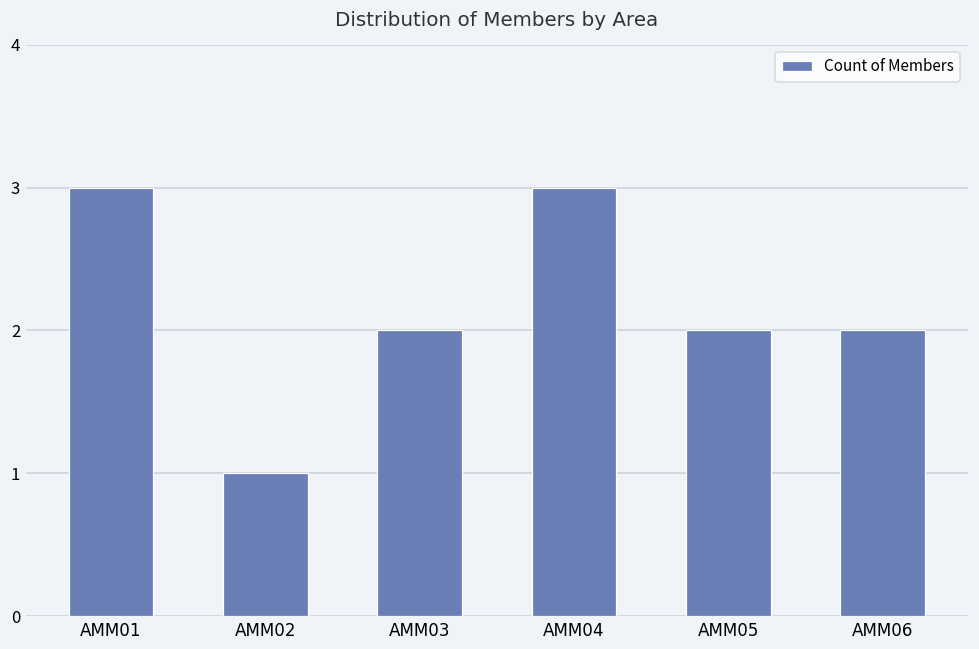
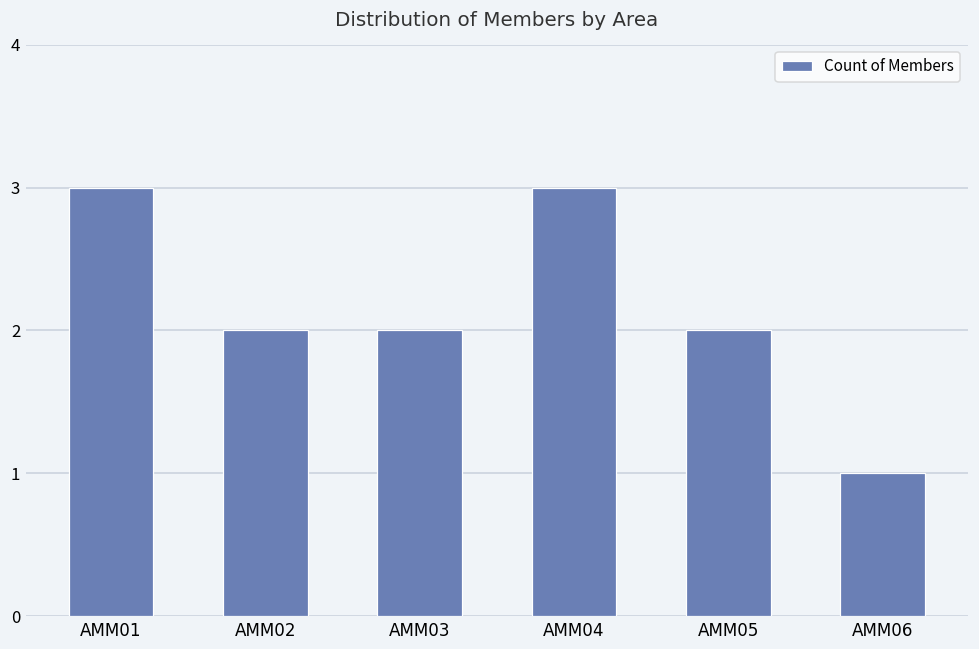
AMM02: 1 -> 2
AMM06: 2 -> 1
